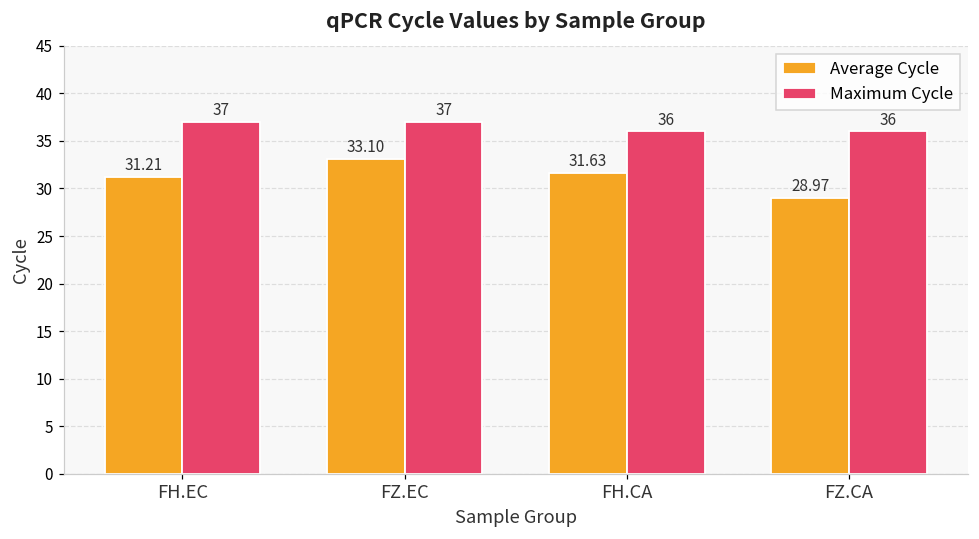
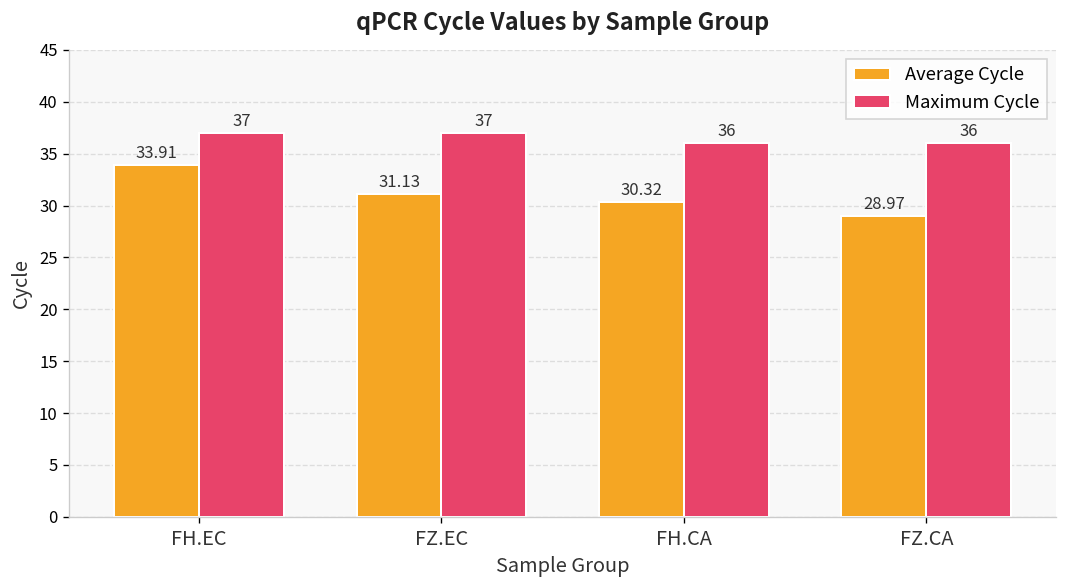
Average Cycle, FH.EC: 31.21 -> 33.91
Average Cycle, FZ.EC: 33.10 -> 31.13
Average Cycle, FH.CA: 31.63 -> 30.32
